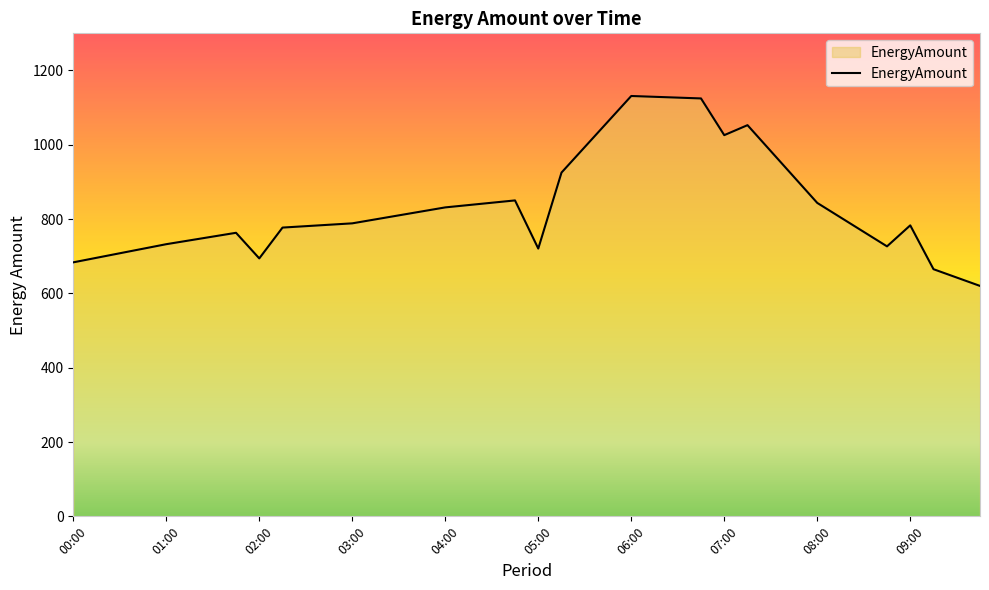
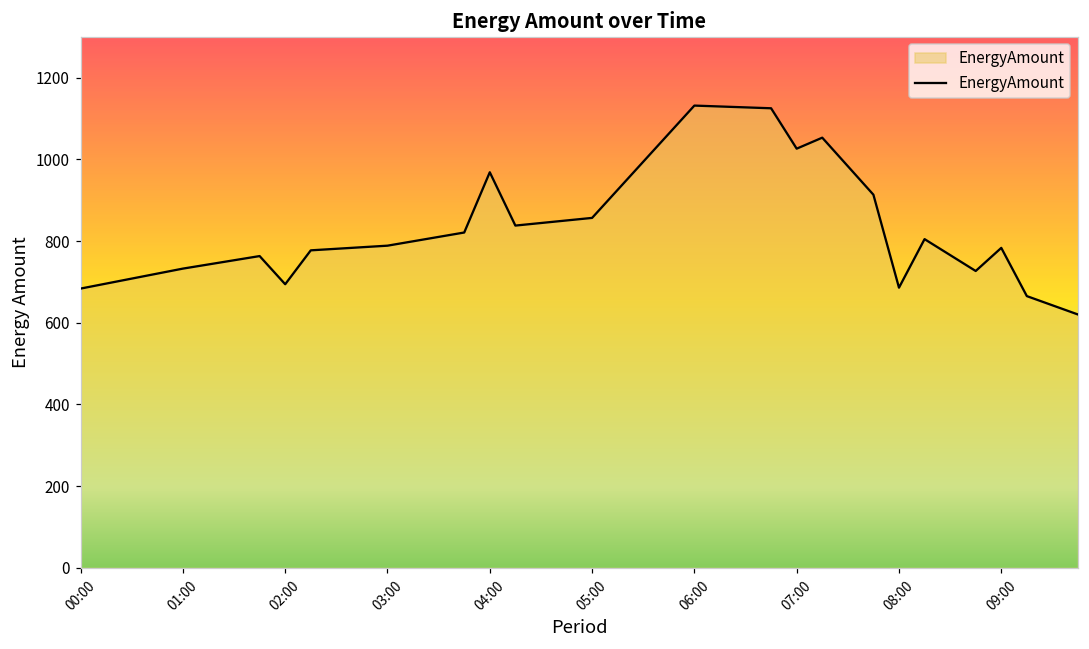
04:00: 830 -> 970
05:00: 720 -> 860
08:00: 840 -> 690
